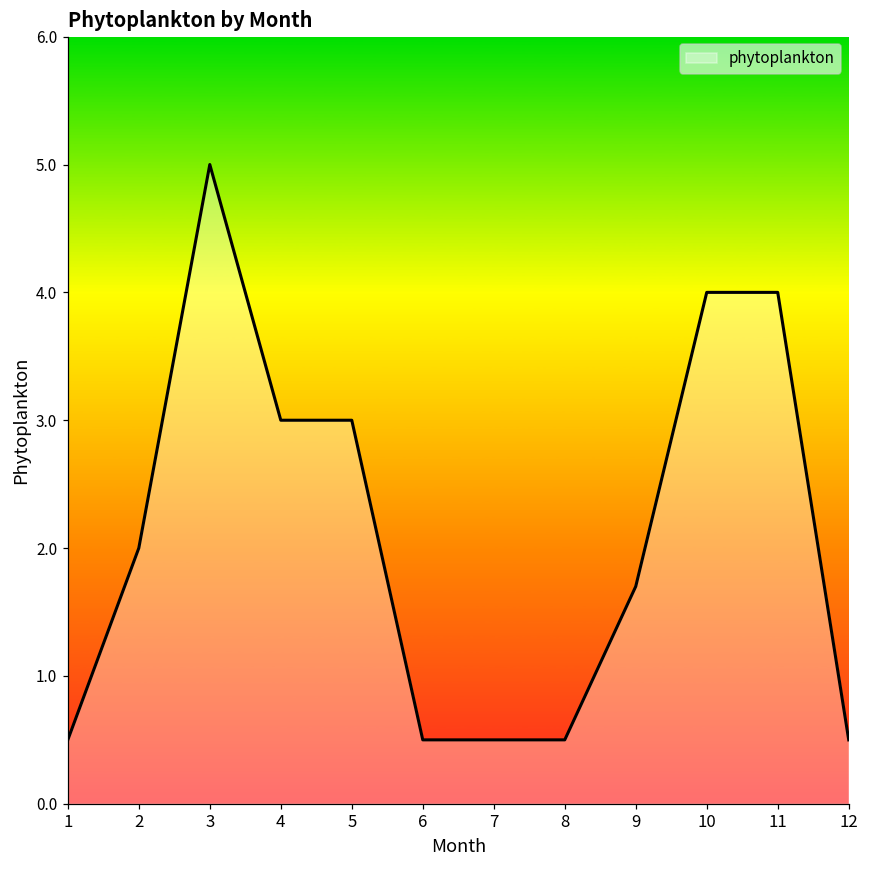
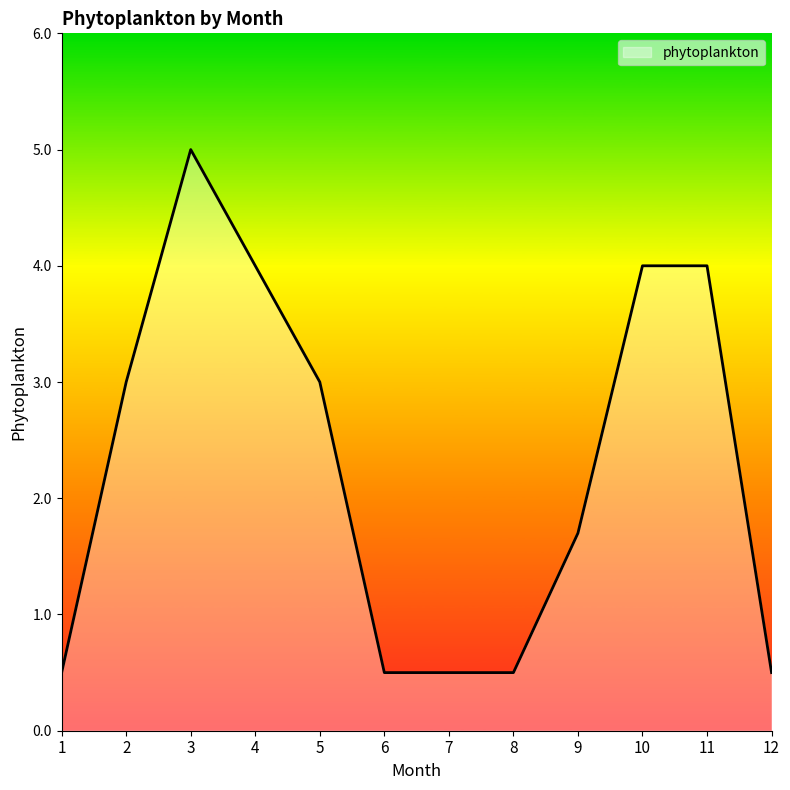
2: 2 -> 3
4: 3 -> 4
